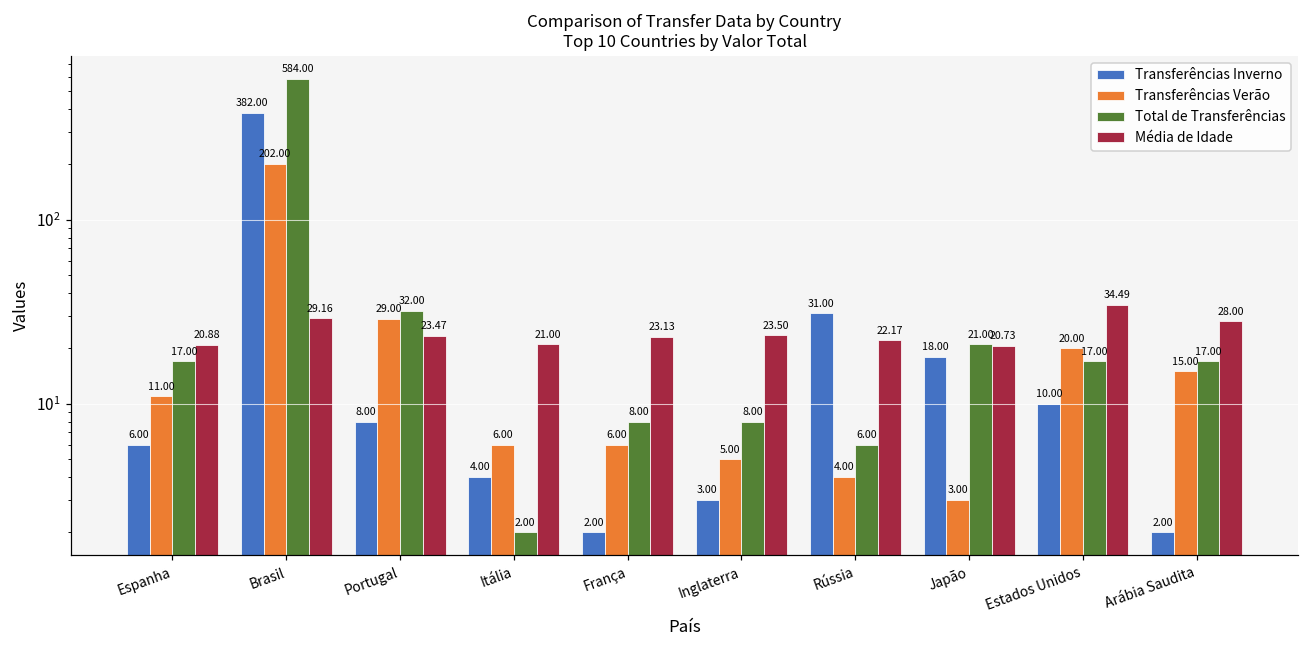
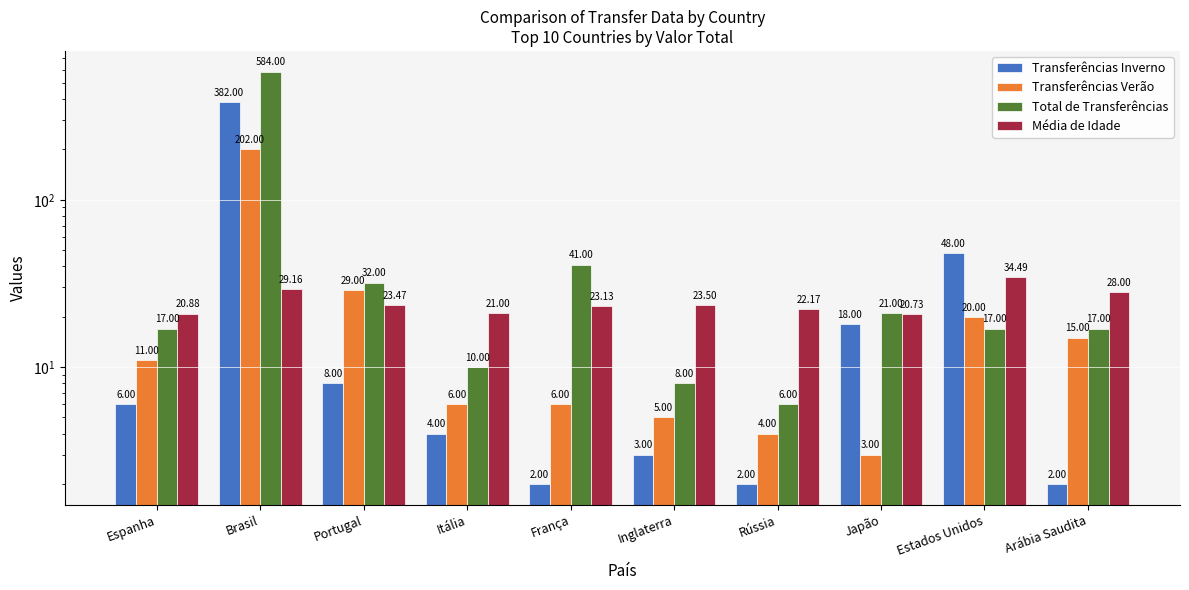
Total de Transferências, Itália: 2.00 -> 10.00
Total de Transferências, França: 8.00 -> 41.00
Transferências Inverno, Rússia: 31.00 -> 2.00
Transferências Inverno, Estados Unidos: 10.00 -> 48.00
